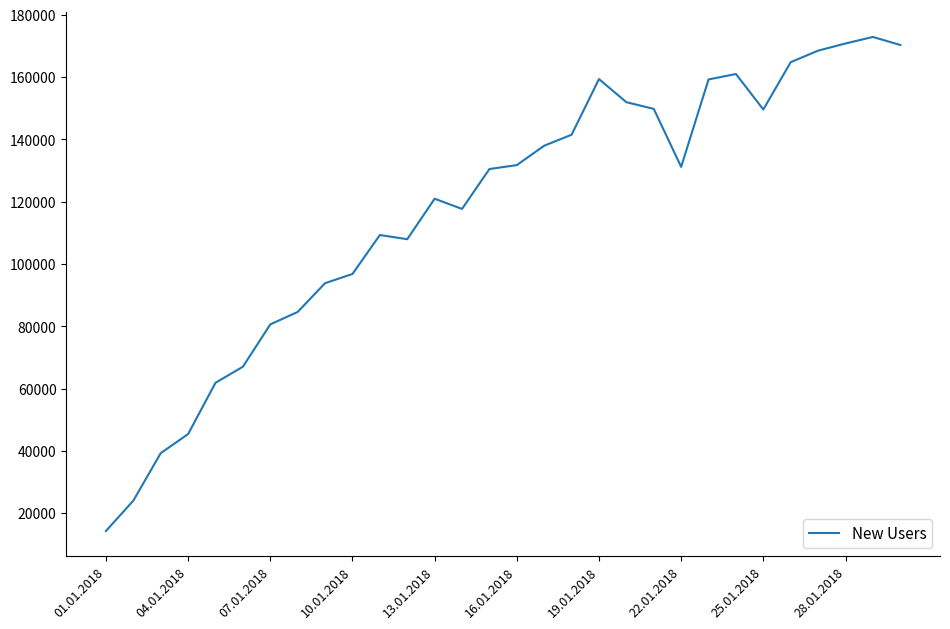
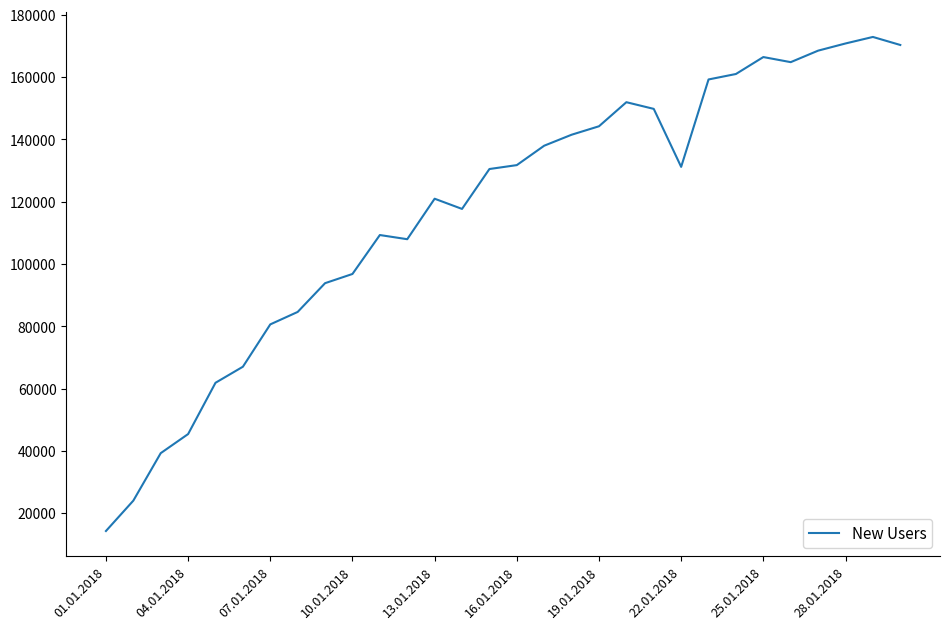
19.01.2018: 159000 -> 144000
25.01.2018: 150000 -> 166000
